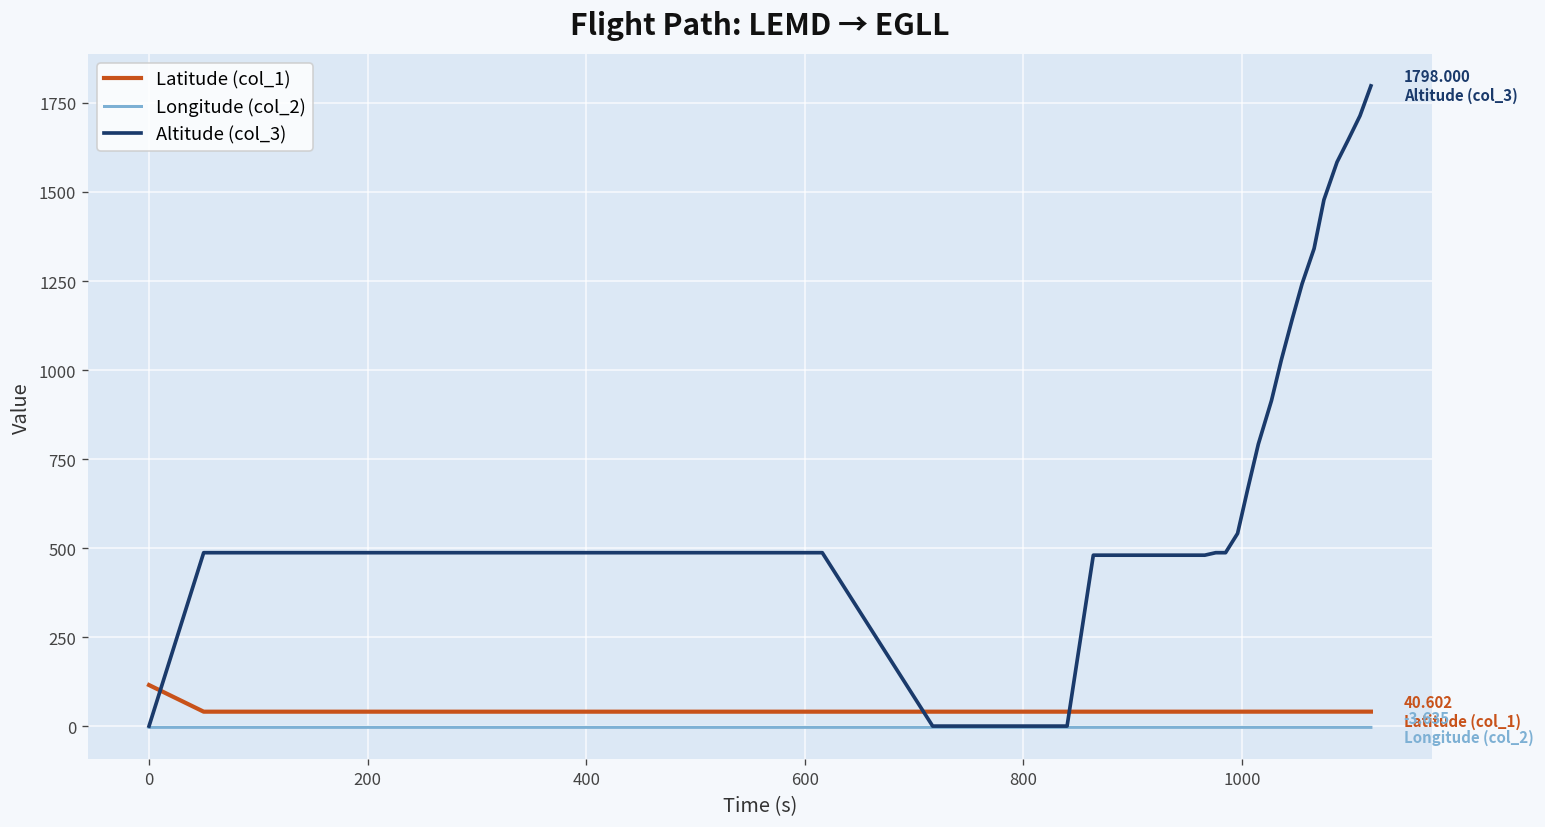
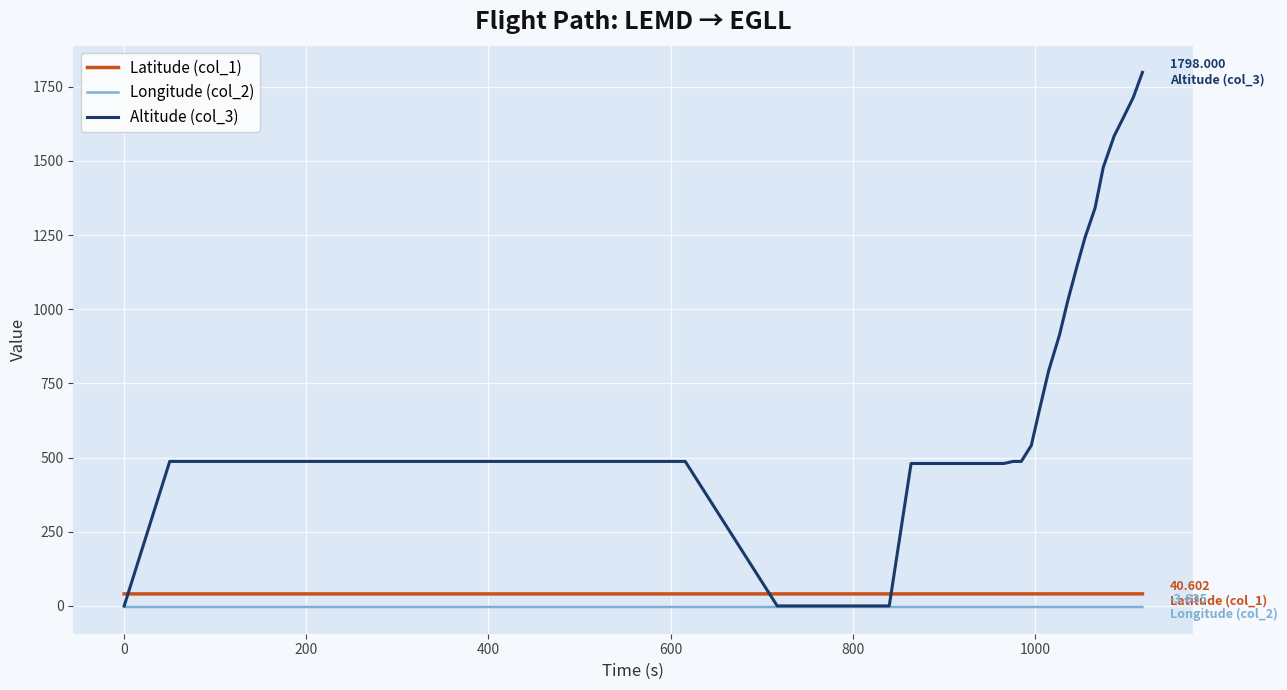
Latitude (col_1), 0: 120 -> 40
